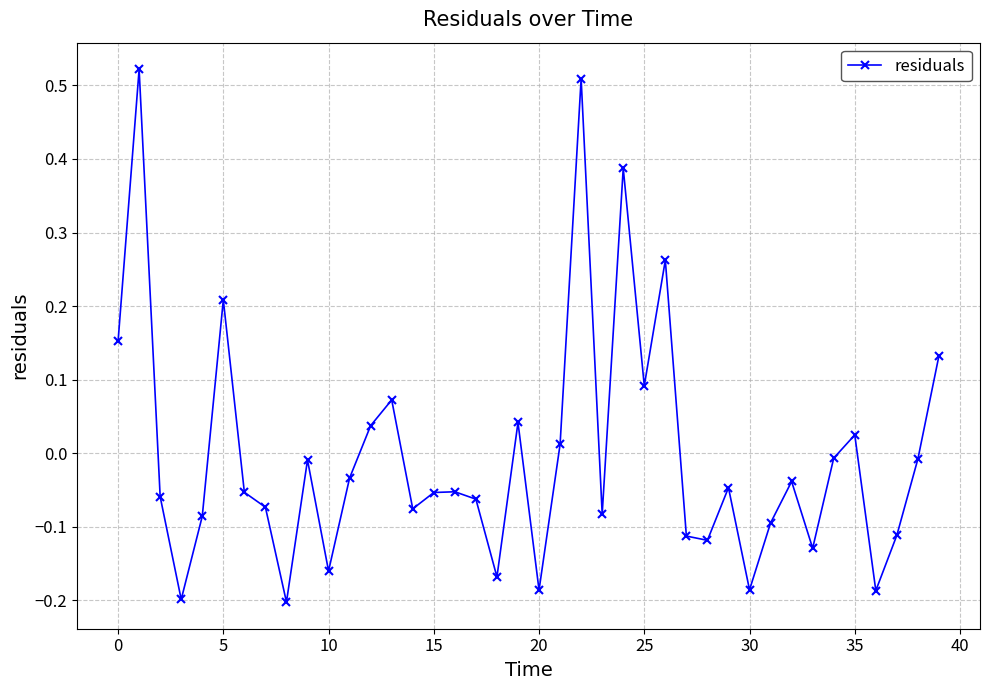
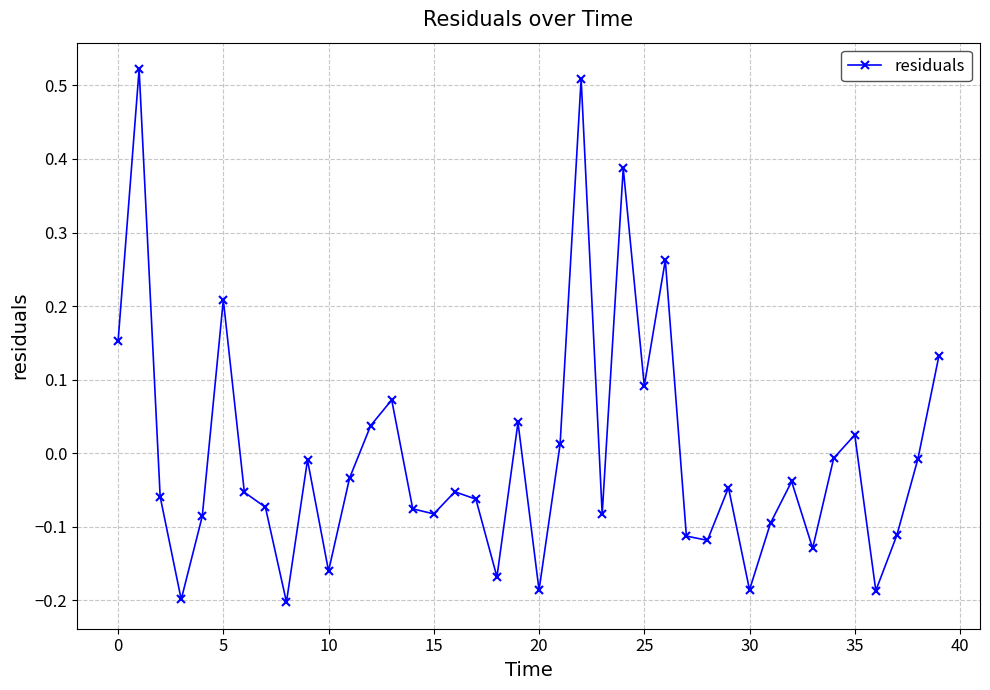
15: -0.05 -> -0.08
